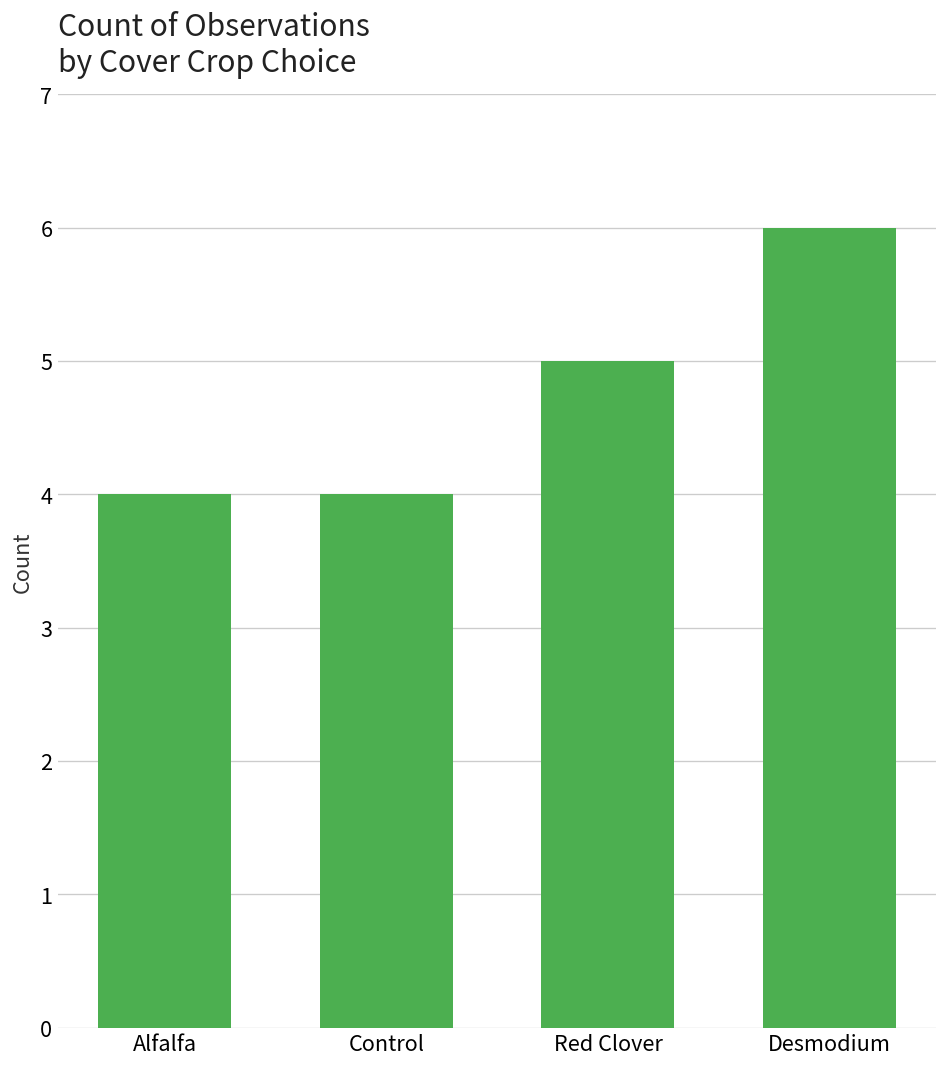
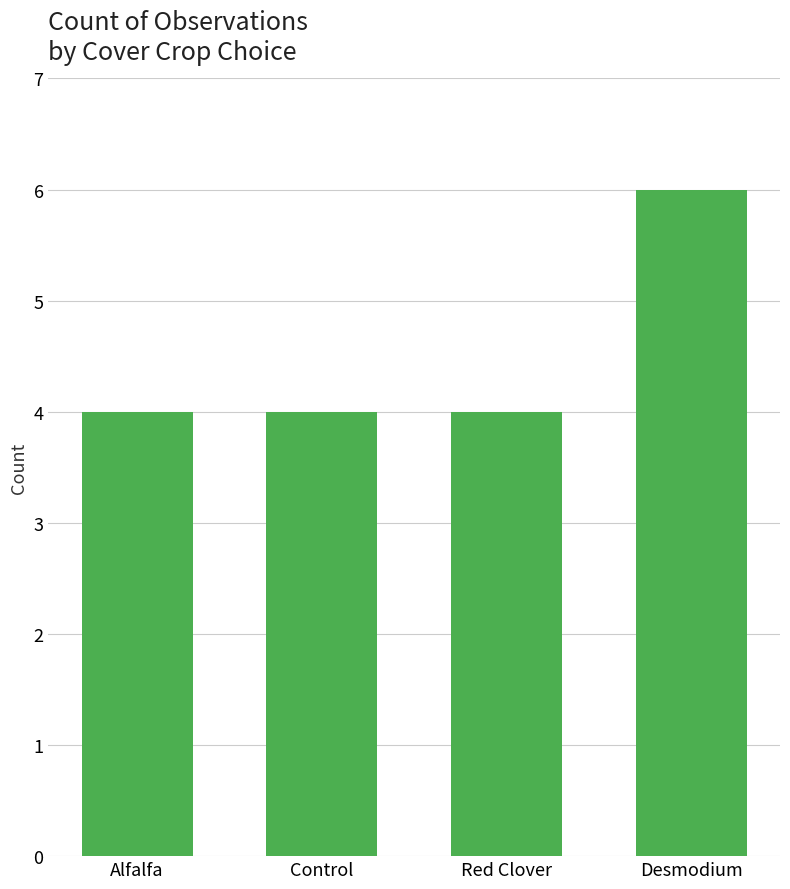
Red Clover: 5 -> 4
